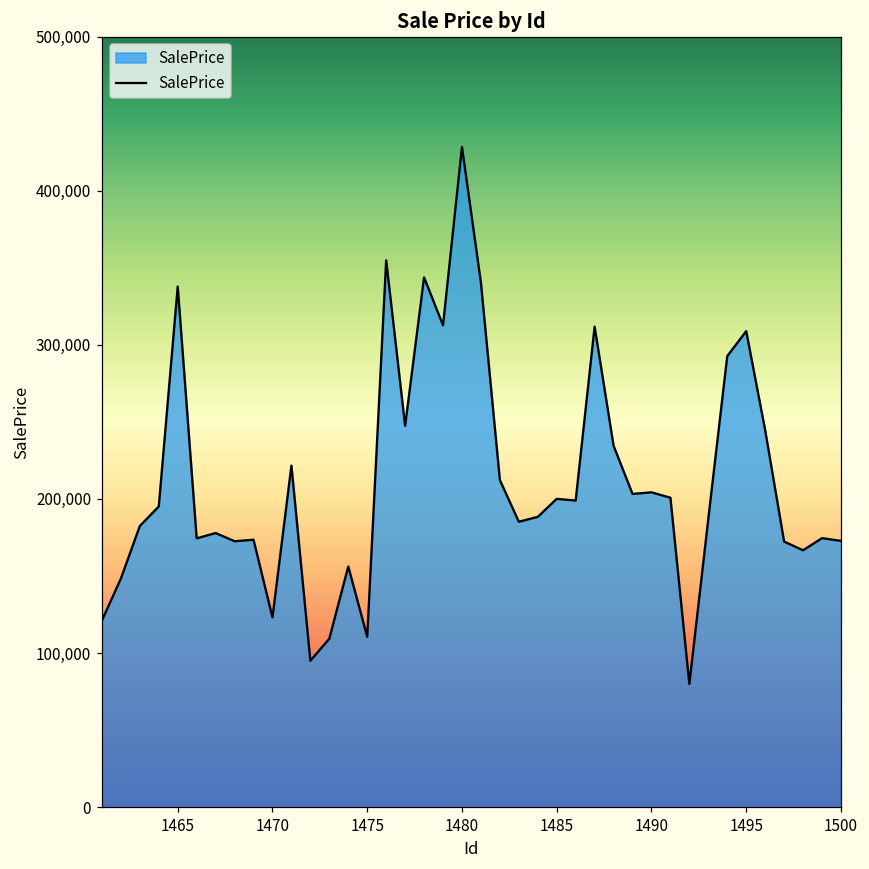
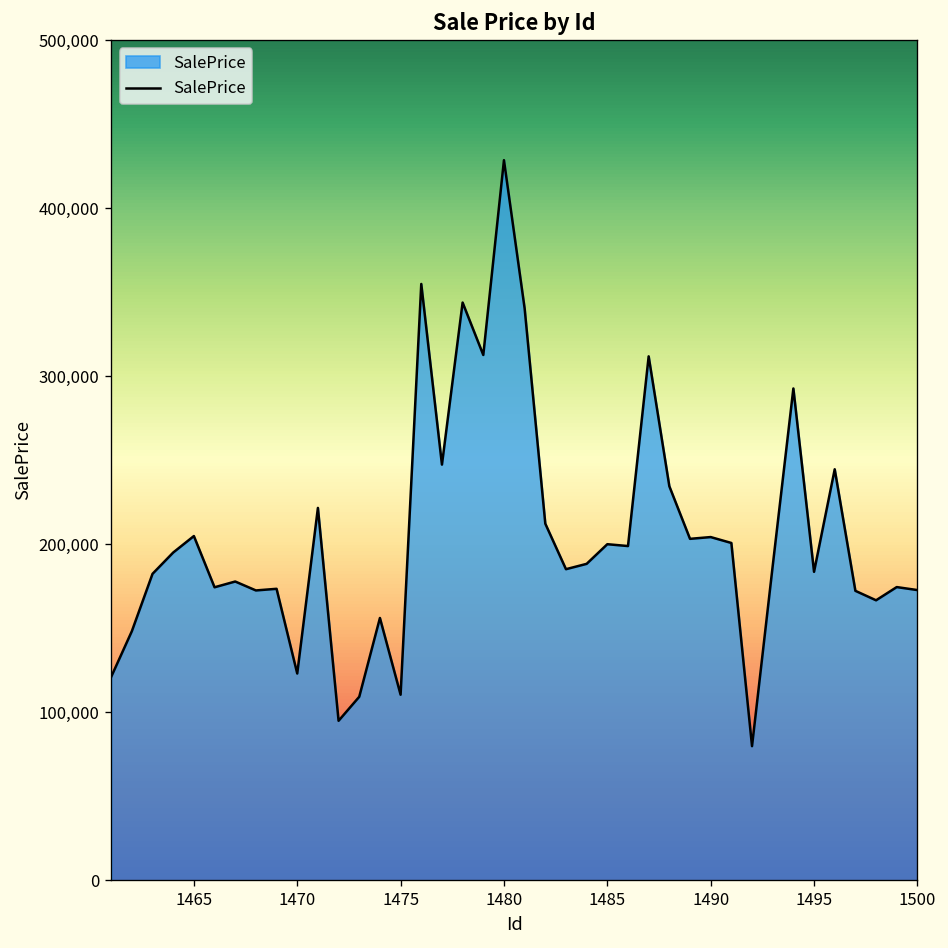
1465: 338,000 -> 205,000
1495: 309,000 -> 184,000
